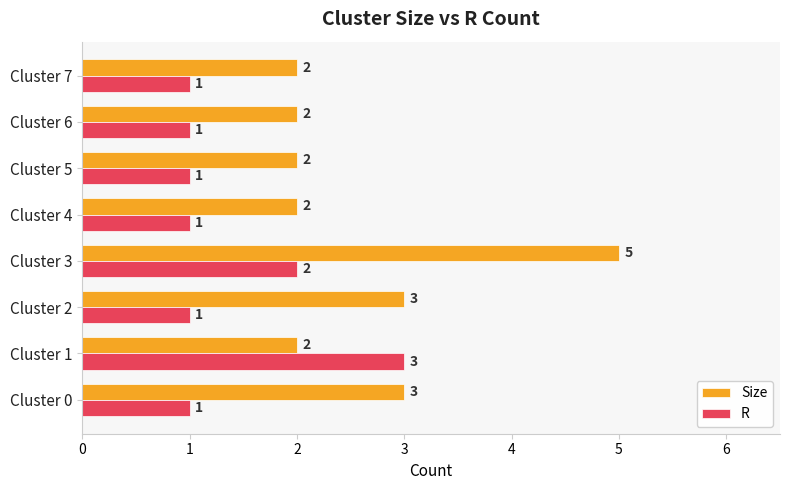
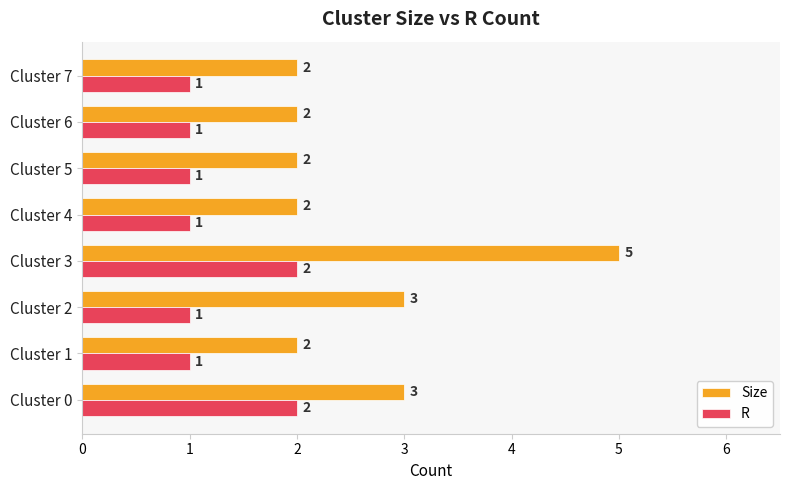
R, Cluster 1: 3 -> 1
R, Cluster 0: 1 -> 2
